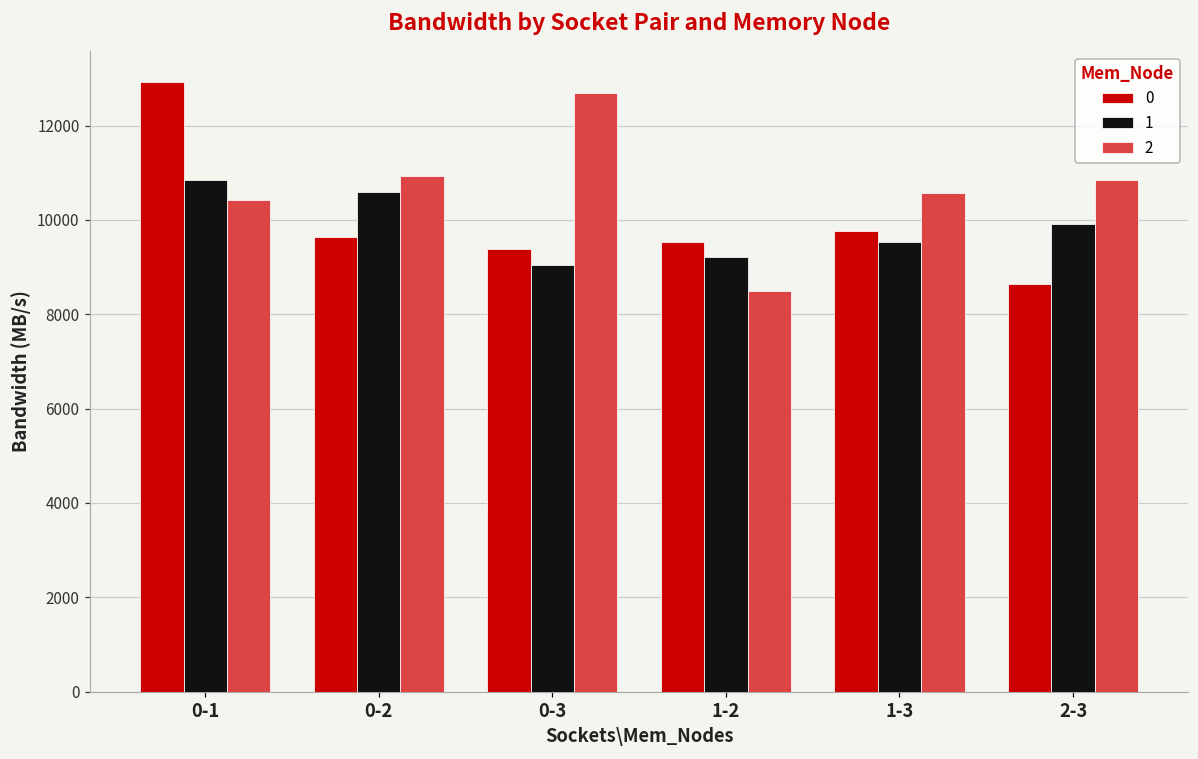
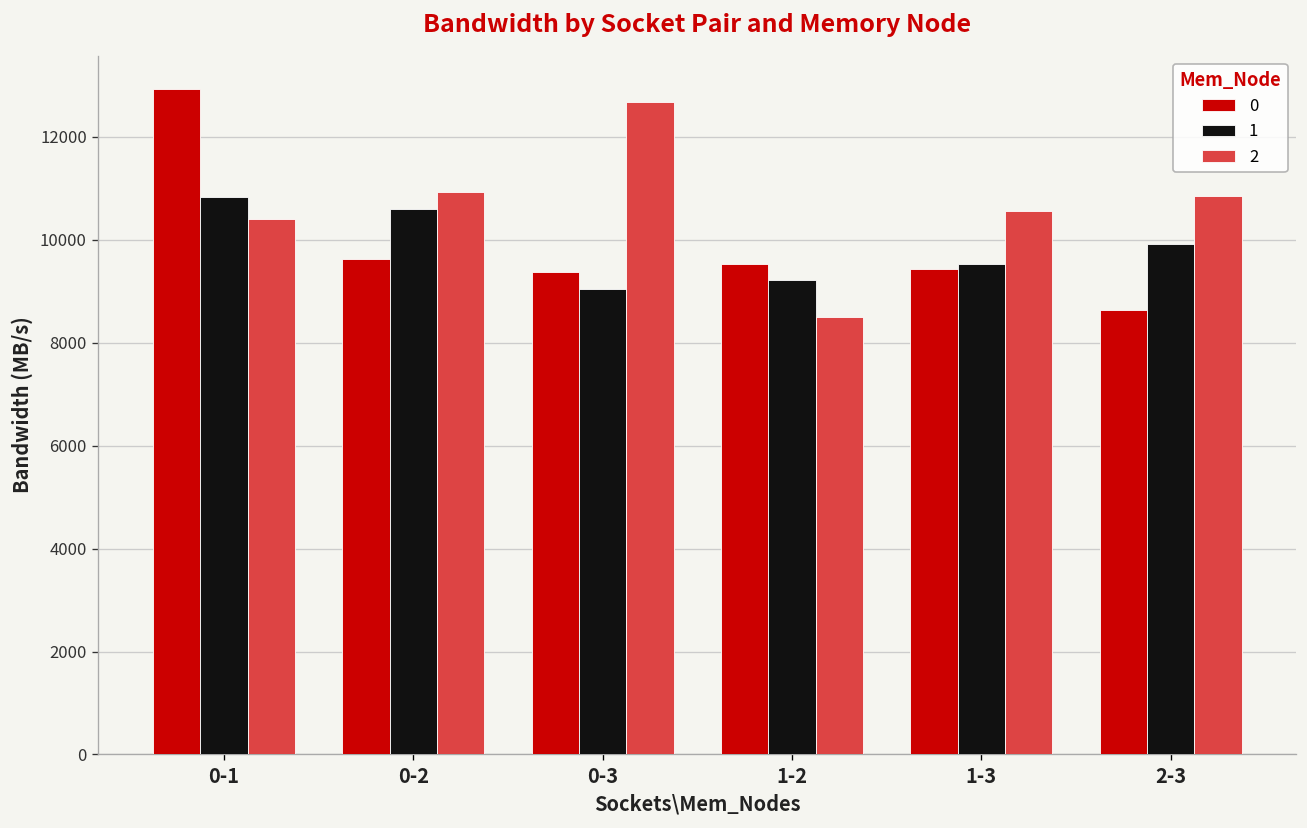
0, 1-3: 9800 -> 9400
